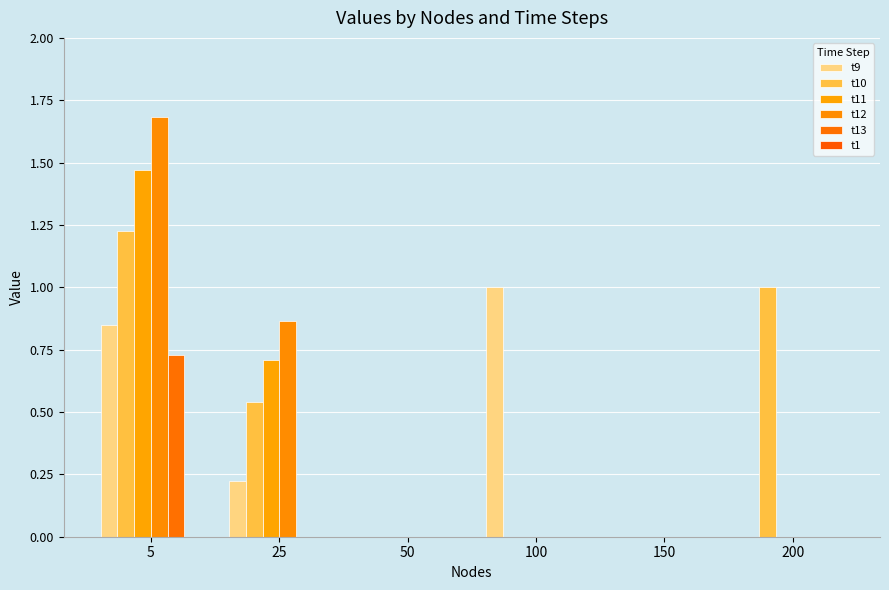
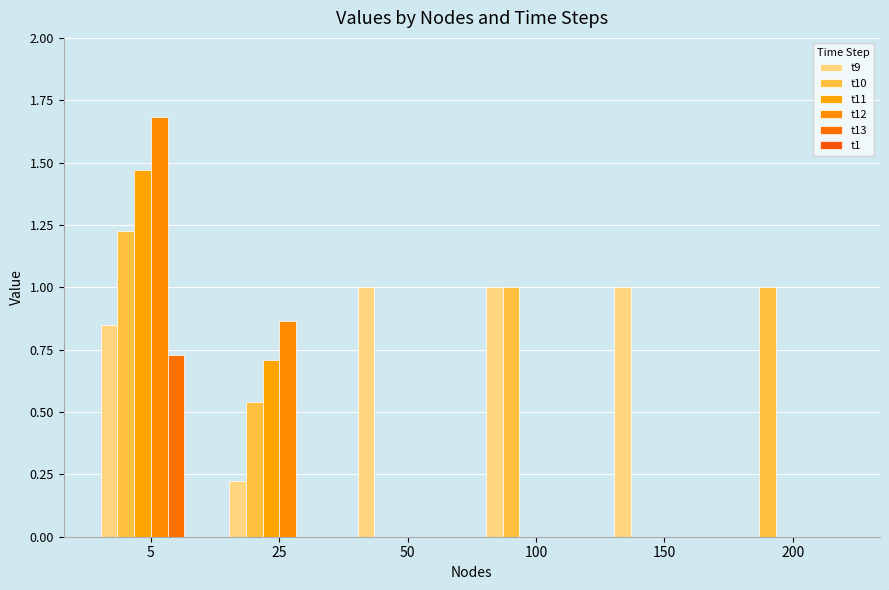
t9, 50: 0 -> 1
t10, 100: 0 -> 1
t9, 150: 0 -> 1
